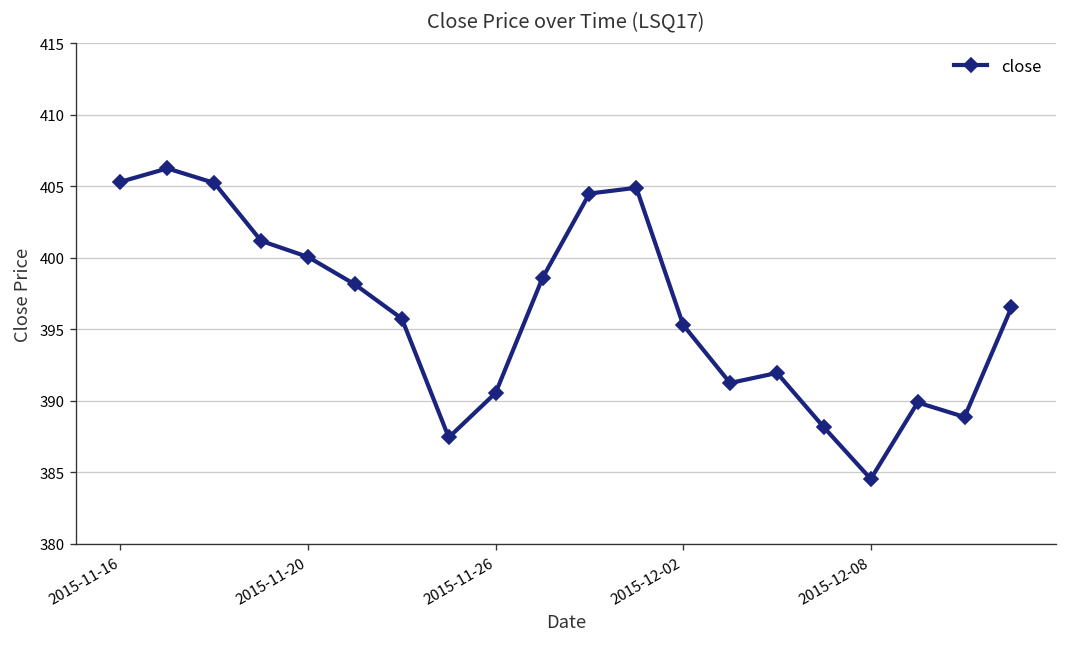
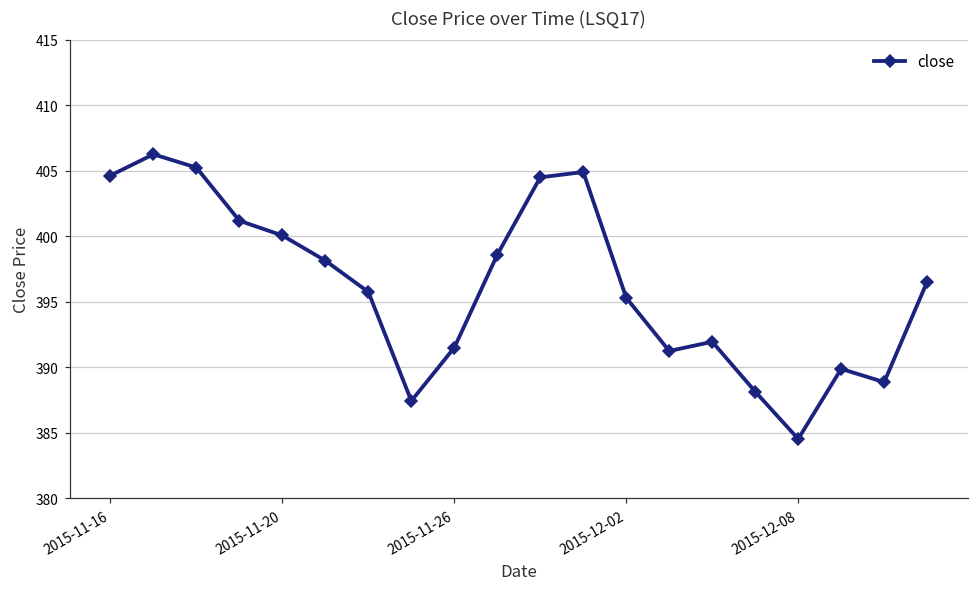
2015-11-16: 405.3 -> 404.6
2015-11-26: 390.6 -> 391.5
